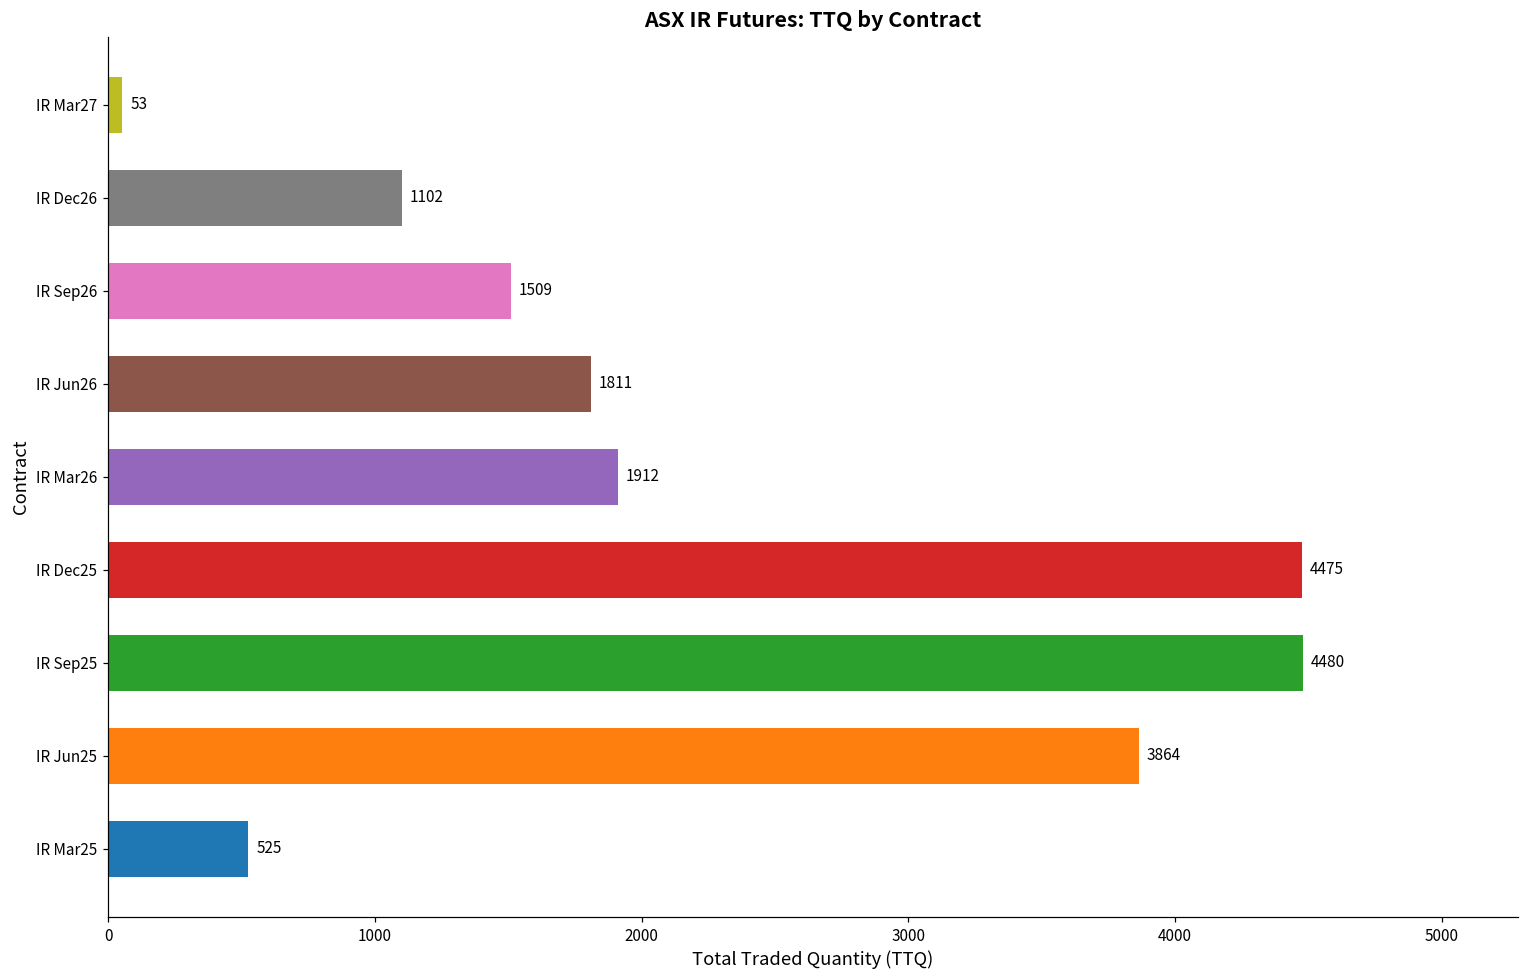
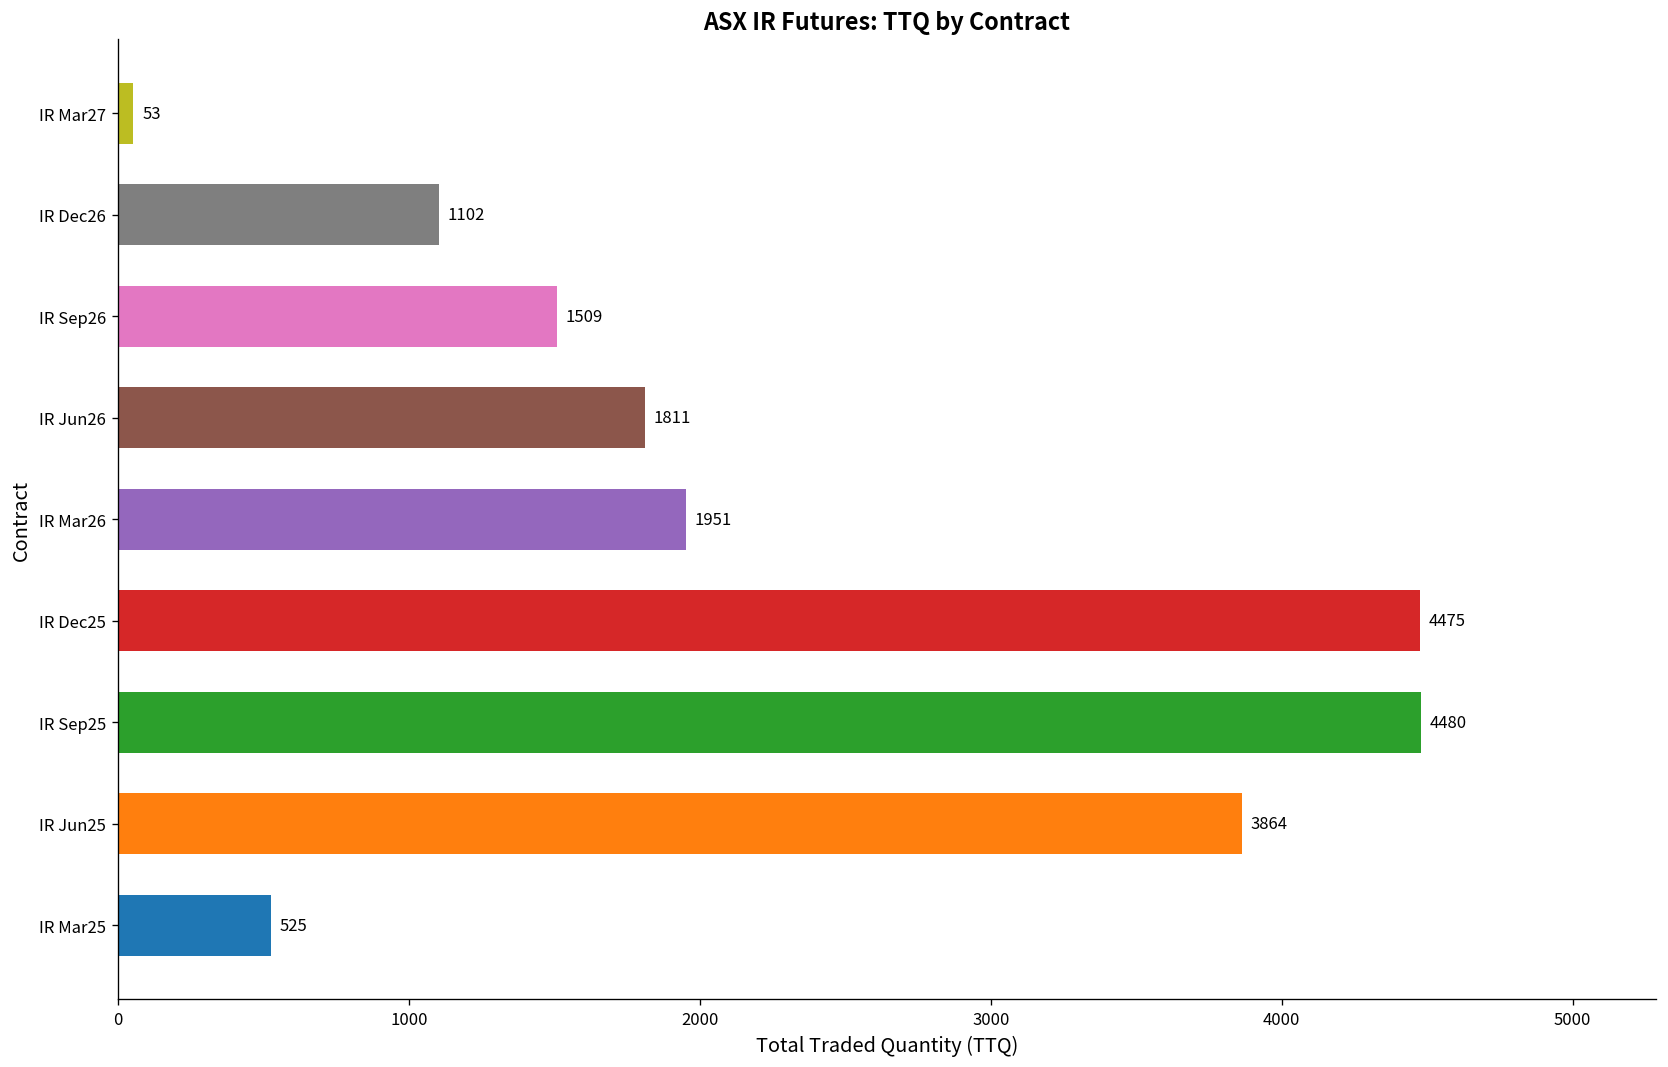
IR Mar26: 1912 -> 1951
